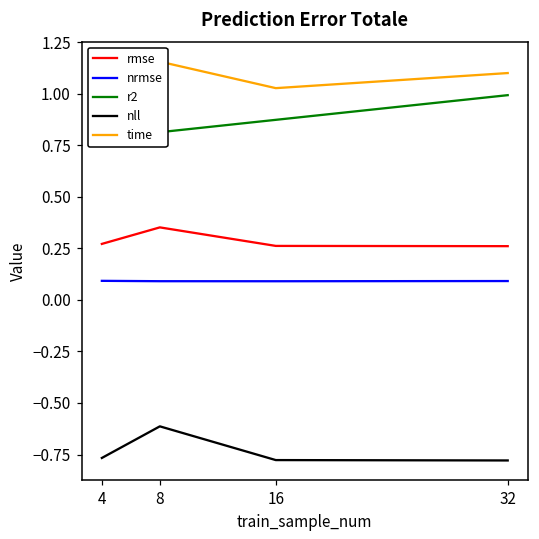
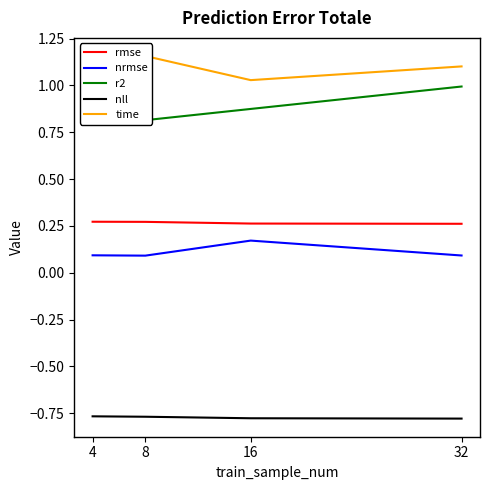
rmse, 8: 0.35 -> 0.27
nll, 8: -0.61 -> -0.77
nrmse, 16: 0.09 -> 0.17
